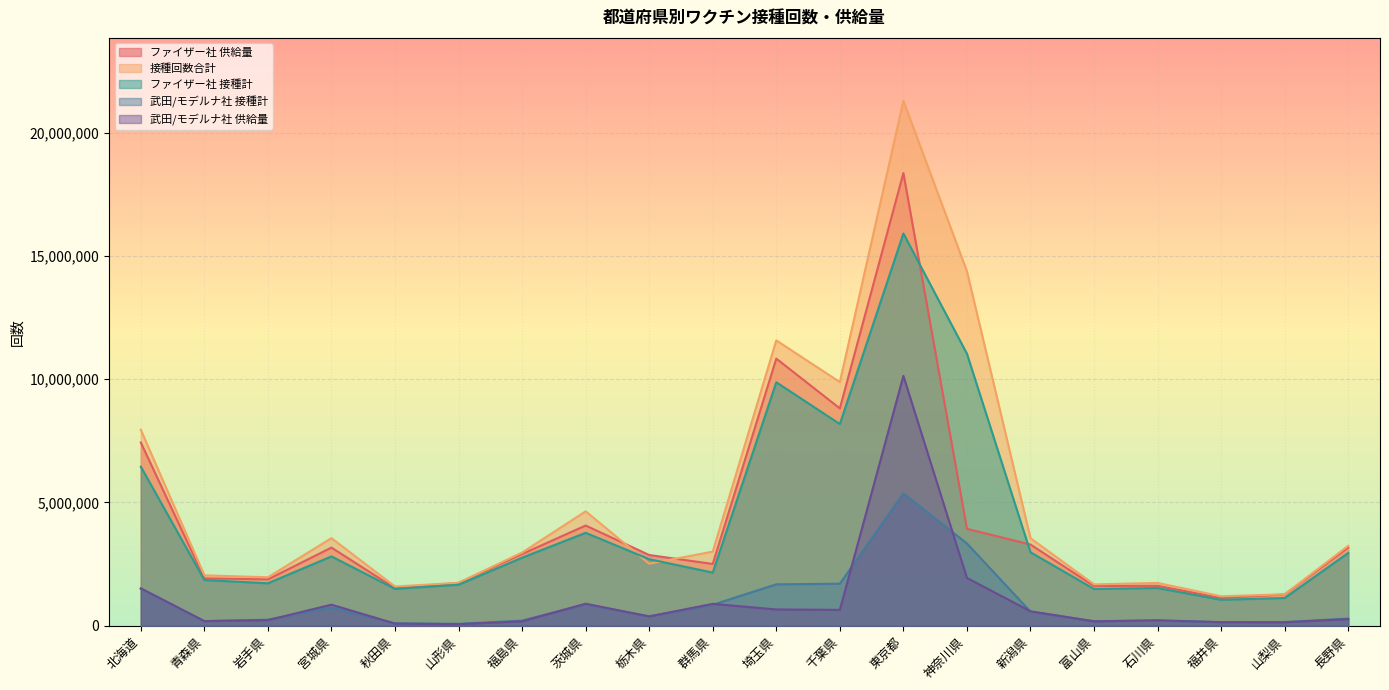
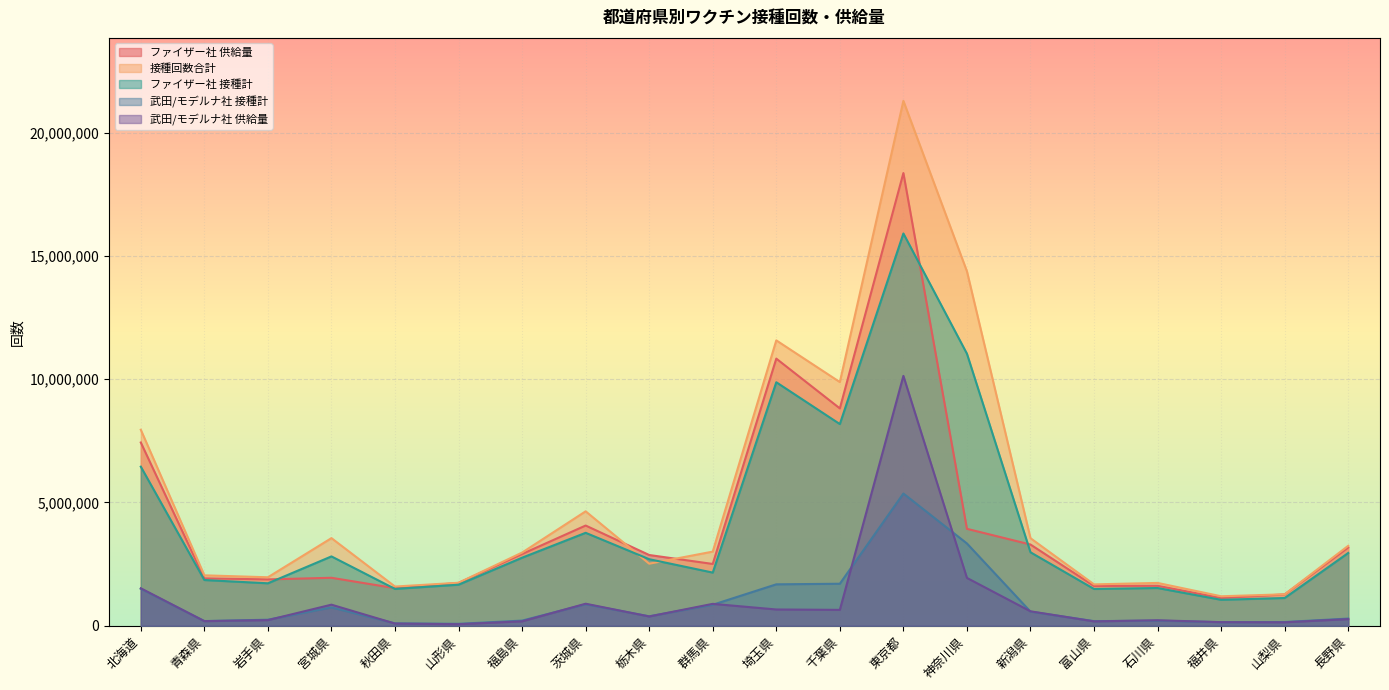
ファイザー社 供給量, 宮城県: 3,200,000 -> 1,900,000
